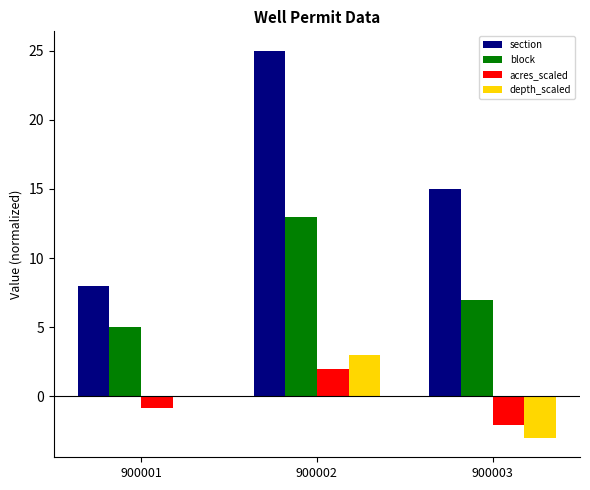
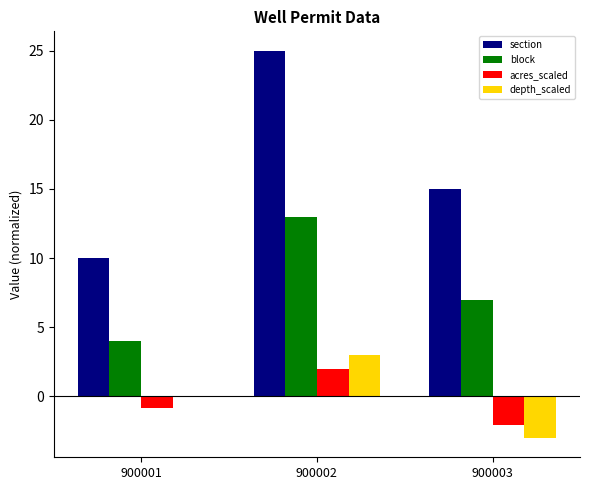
section, 900001: 8 -> 10
block, 900001: 5 -> 4
